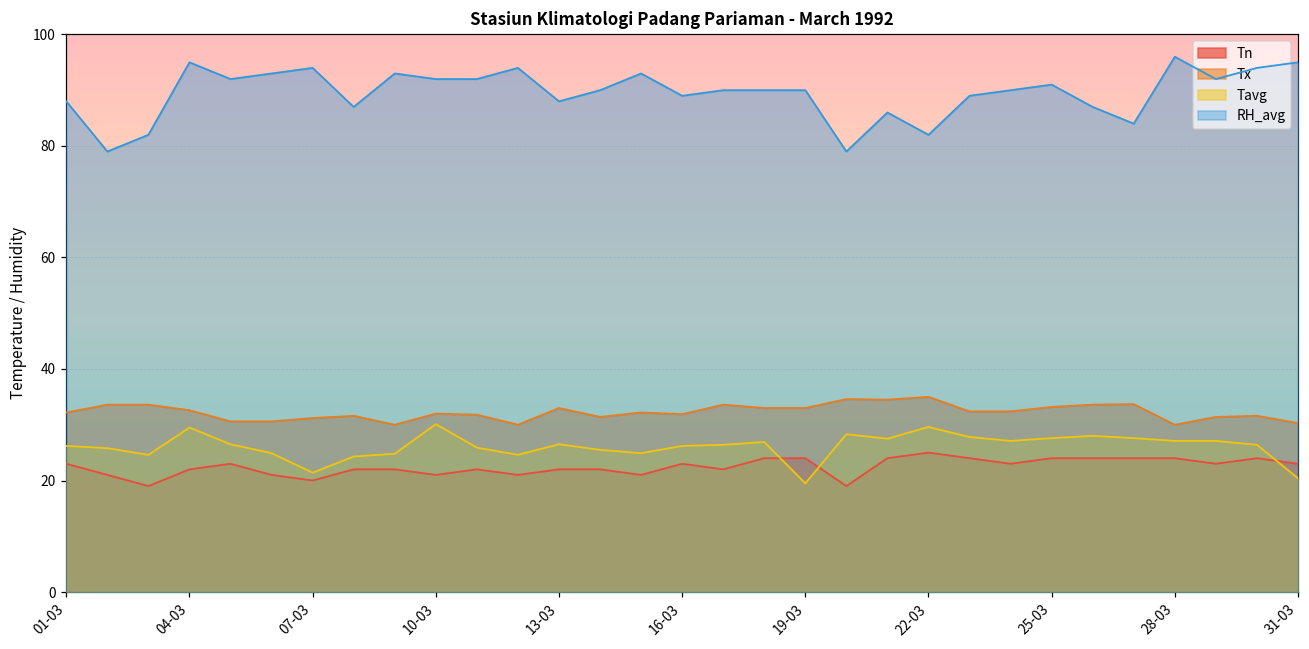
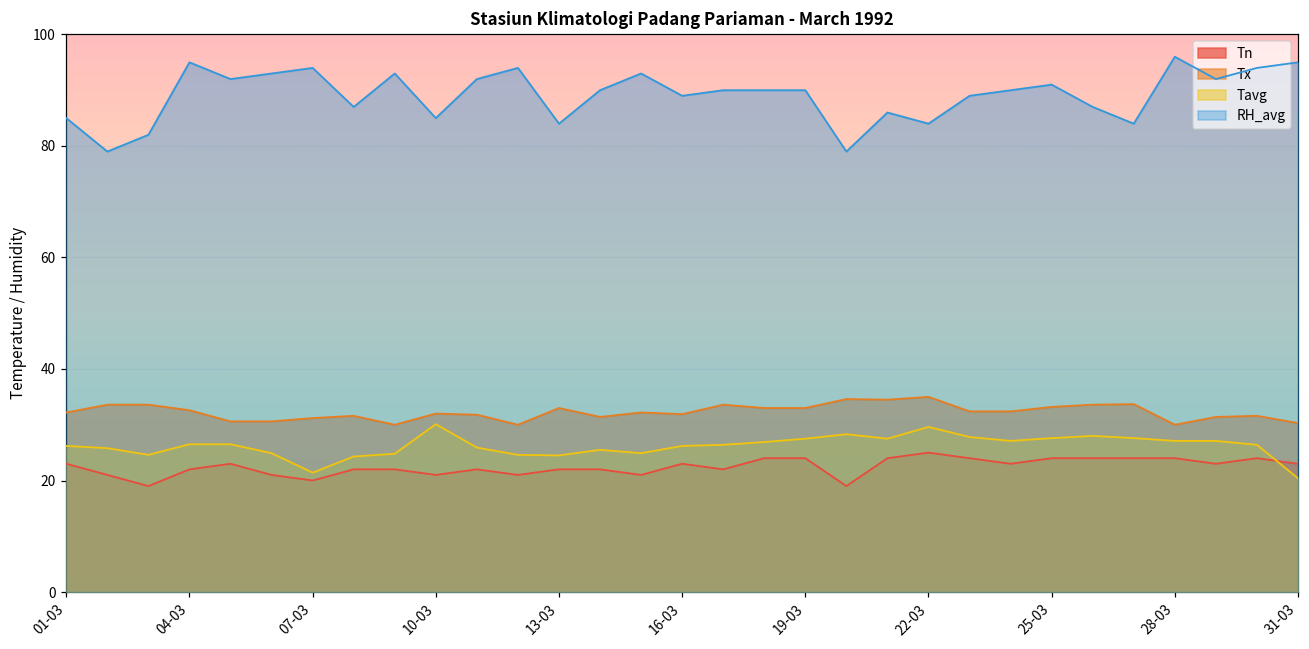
RH_avg, 01-03: 88 -> 85
Tavg, 04-03: 30 -> 27
RH_avg, 10-03: 92 -> 85
Tavg, 13-03: 27 -> 25
RH_avg, 13-03: 88 -> 84
Tavg, 19-03: 20 -> 28
RH_avg, 22-03: 82 -> 84
